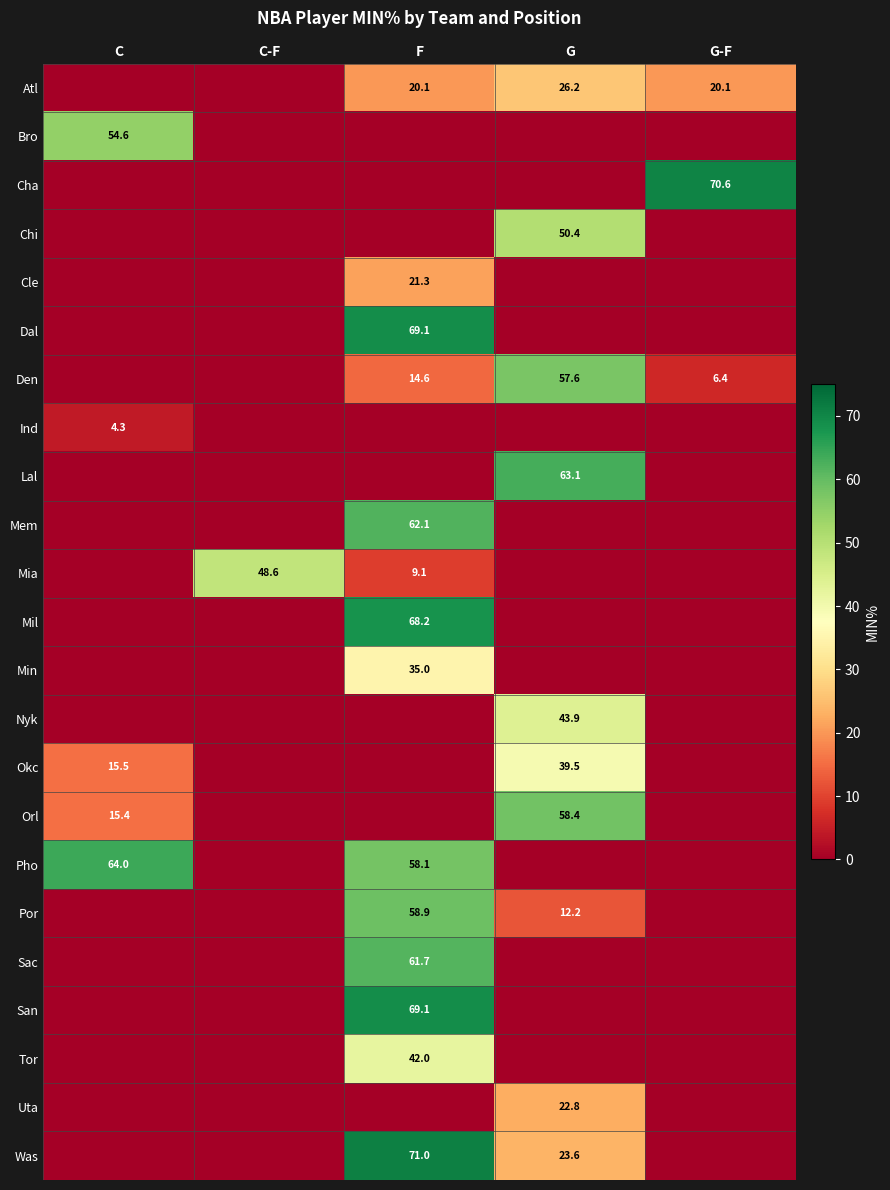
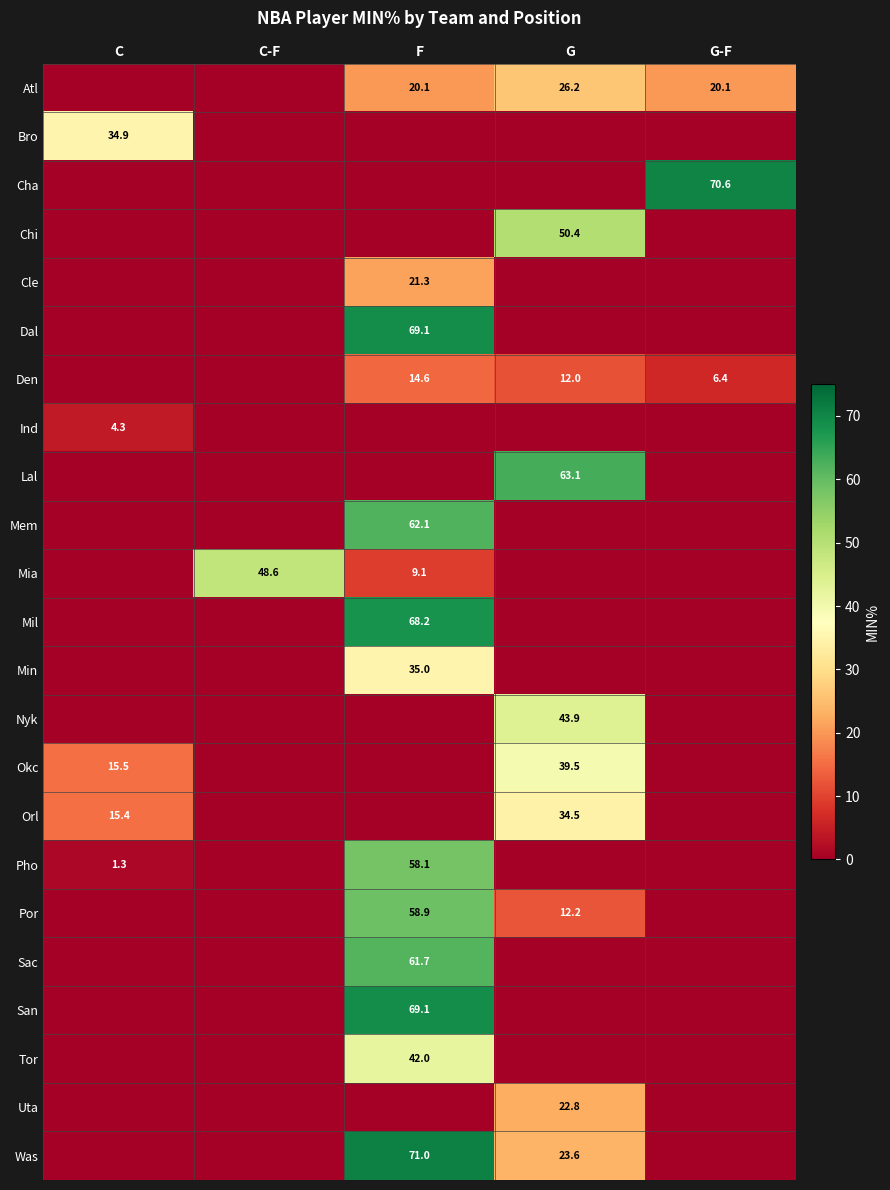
Bro, C: 54.6 -> 34.9
Den, G: 57.6 -> 12.0
Orl, G: 58.4 -> 34.5
Pho, C: 64.0 -> 1.3
